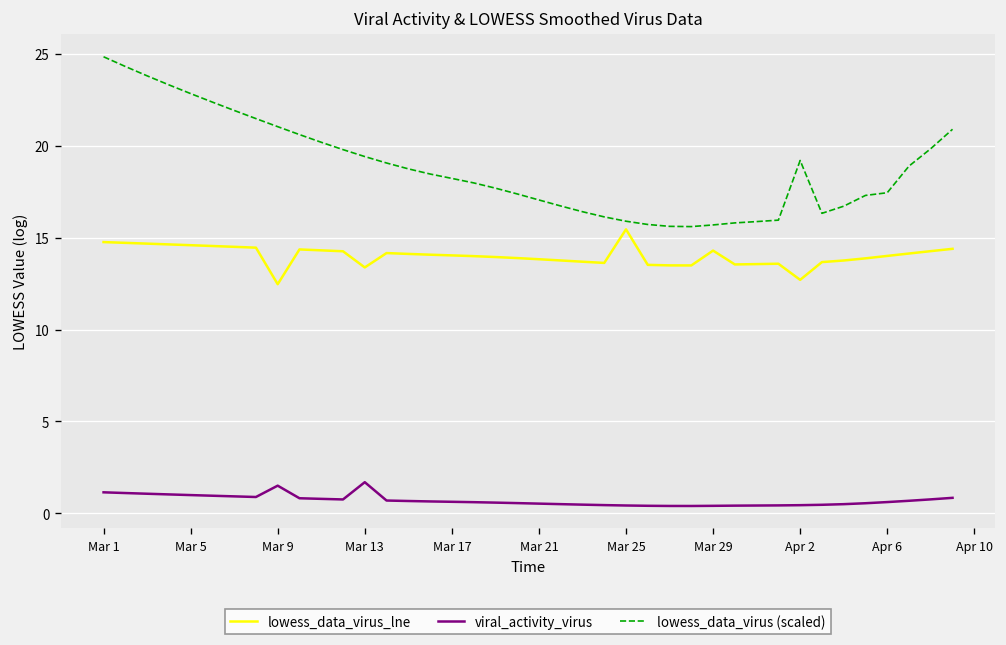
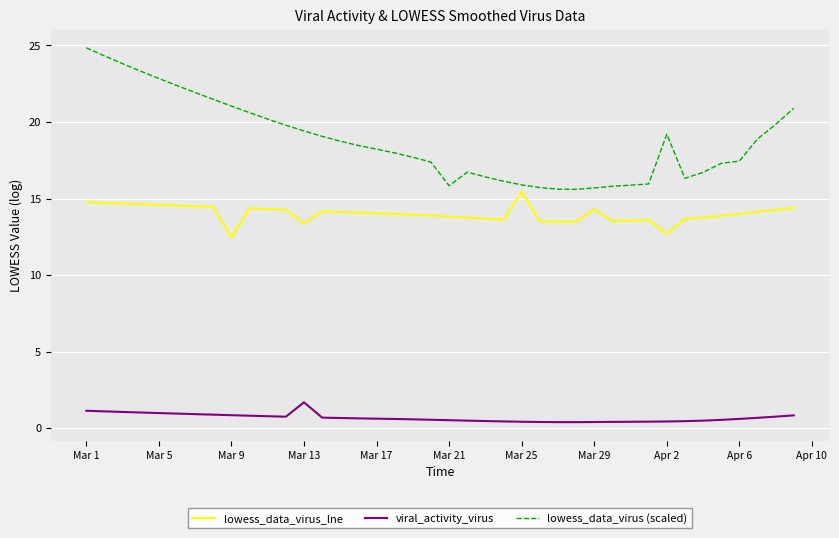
viral_activity_virus, Mar 9: 1.5 -> 0.8
lowess_data_virus (scaled), Mar 21: 17.1 -> 15.8
